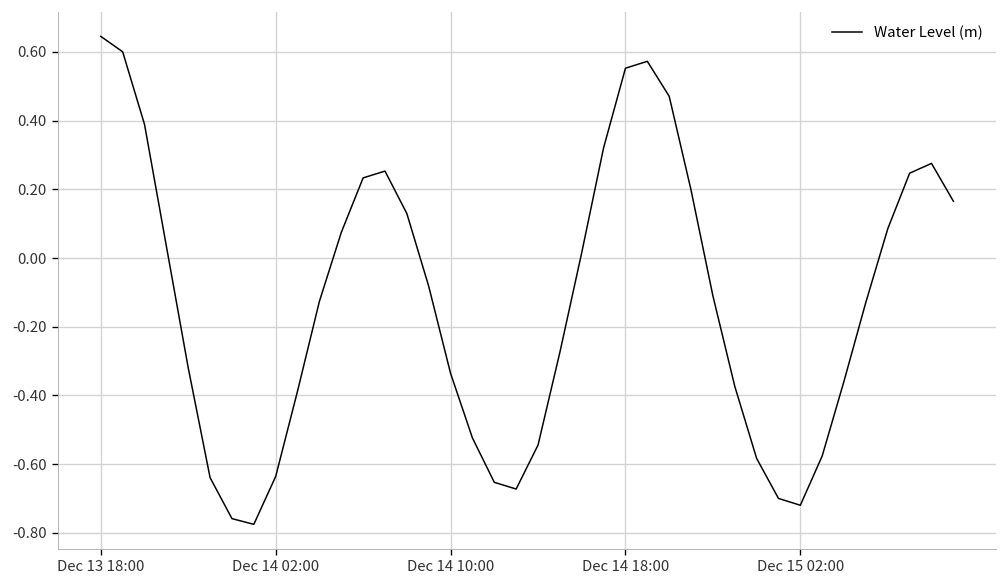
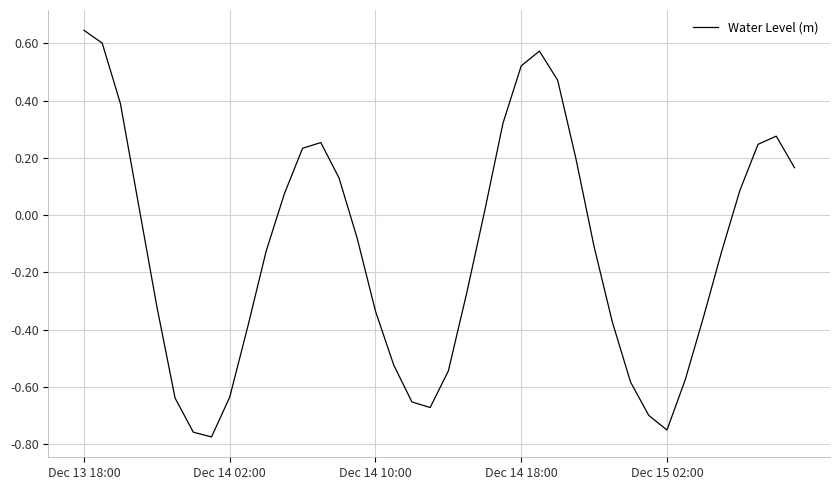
Dec 14 18:00: 0.55 -> 0.52
Dec 15 02:00: -0.72 -> -0.75
